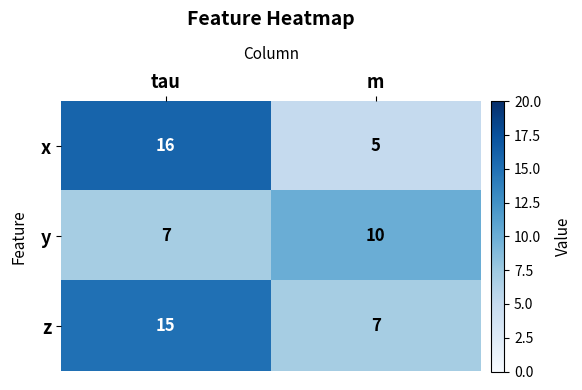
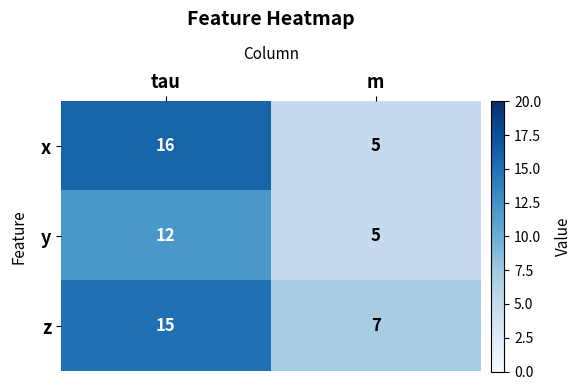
y, tau: 7 -> 12
y, m: 10 -> 5
